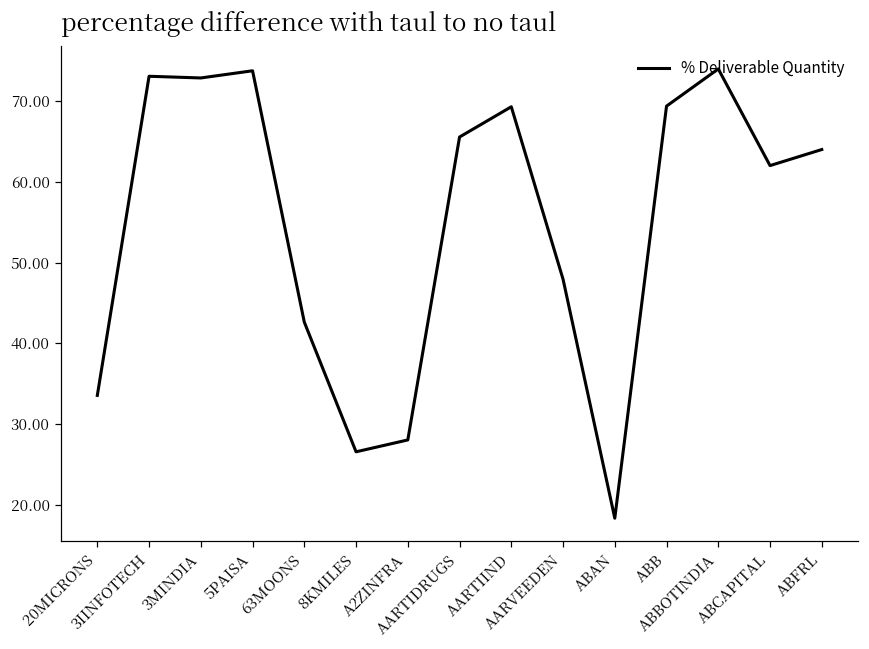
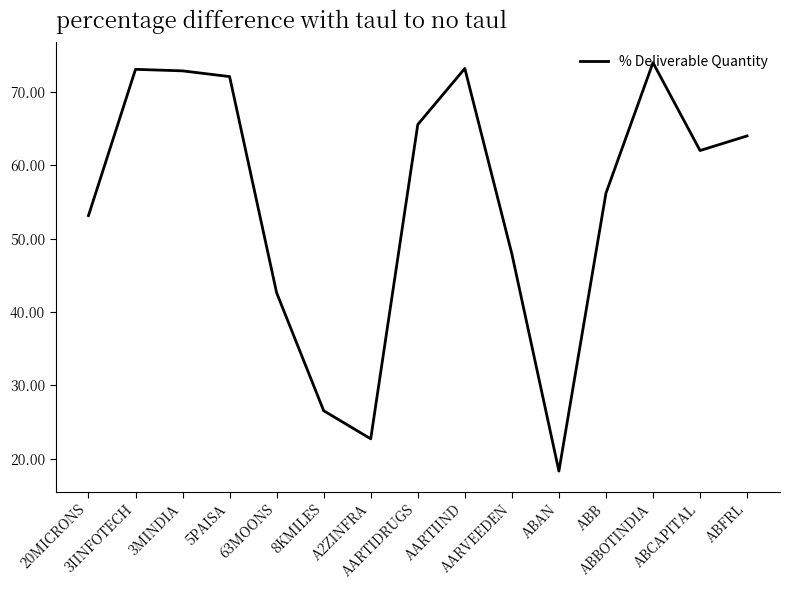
20MICRONS: 34 -> 53
5PAISA: 74 -> 72
A2ZINFRA: 28 -> 23
AARTIIND: 69 -> 73
ABB: 69 -> 56
